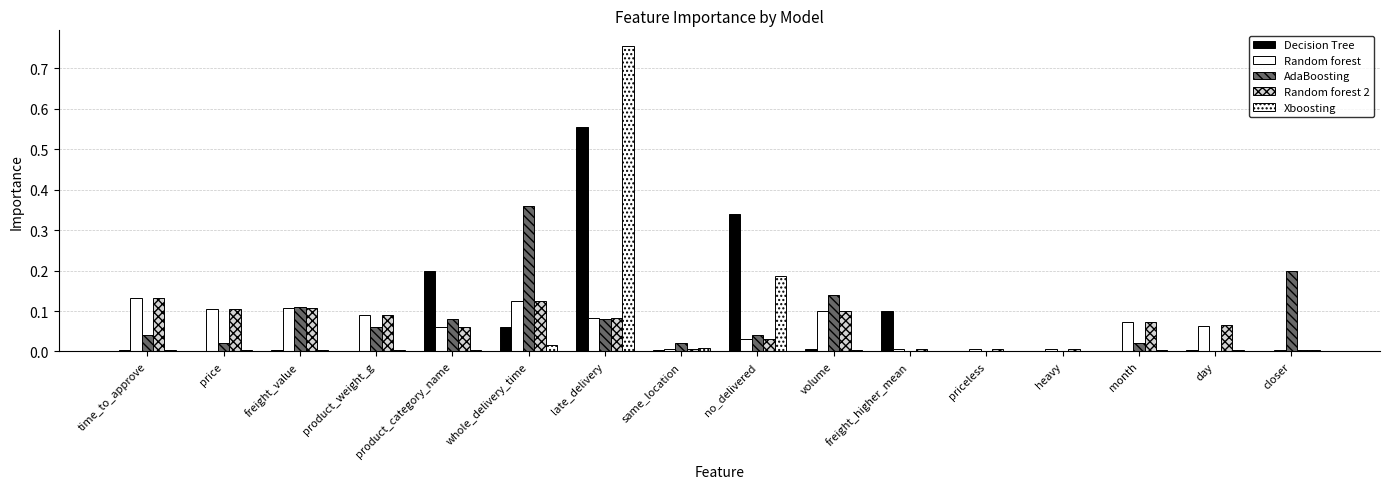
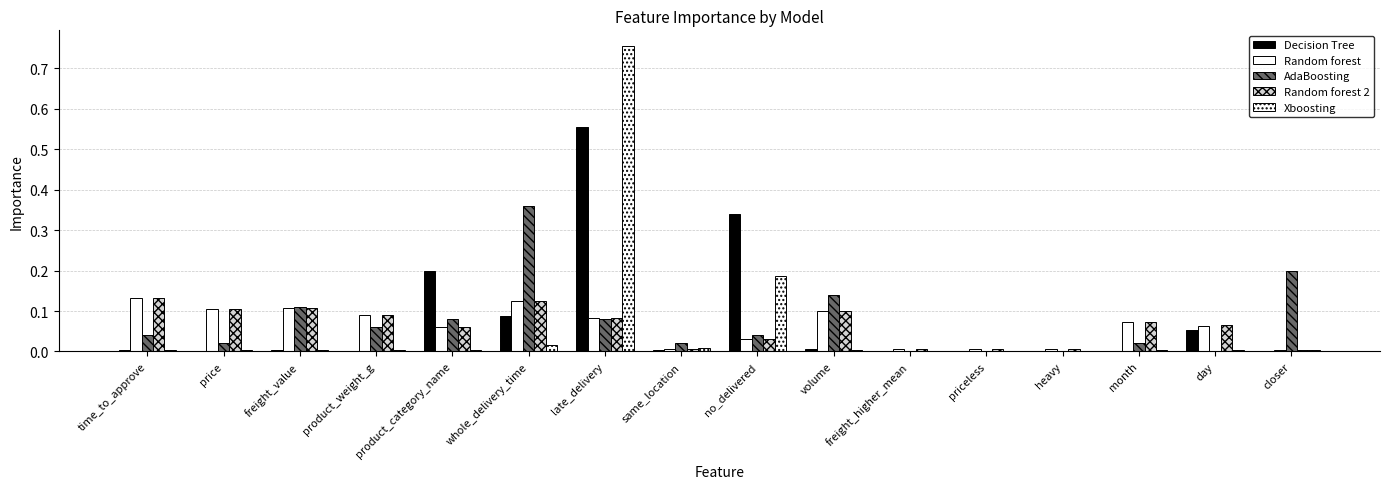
Decision Tree, whole_delivery_time: 0.06 -> 0.09
Decision Tree, freight_higher_mean: 0.1 -> 0.0
Decision Tree, day: 0.00 -> 0.05
